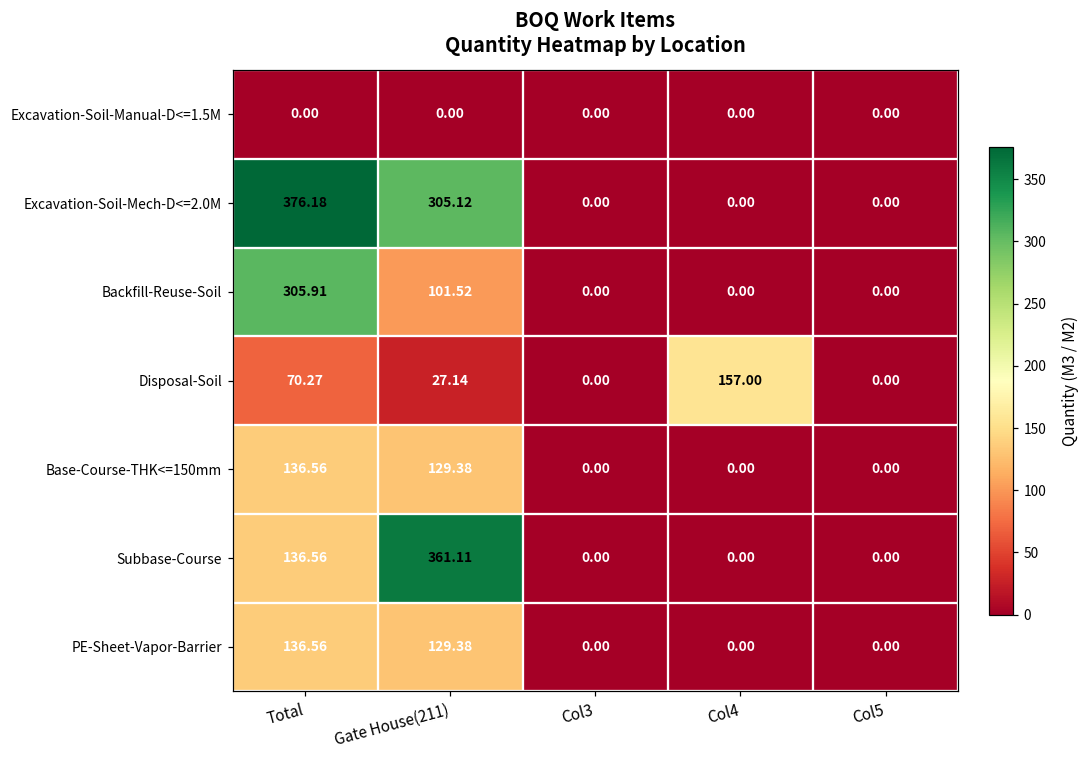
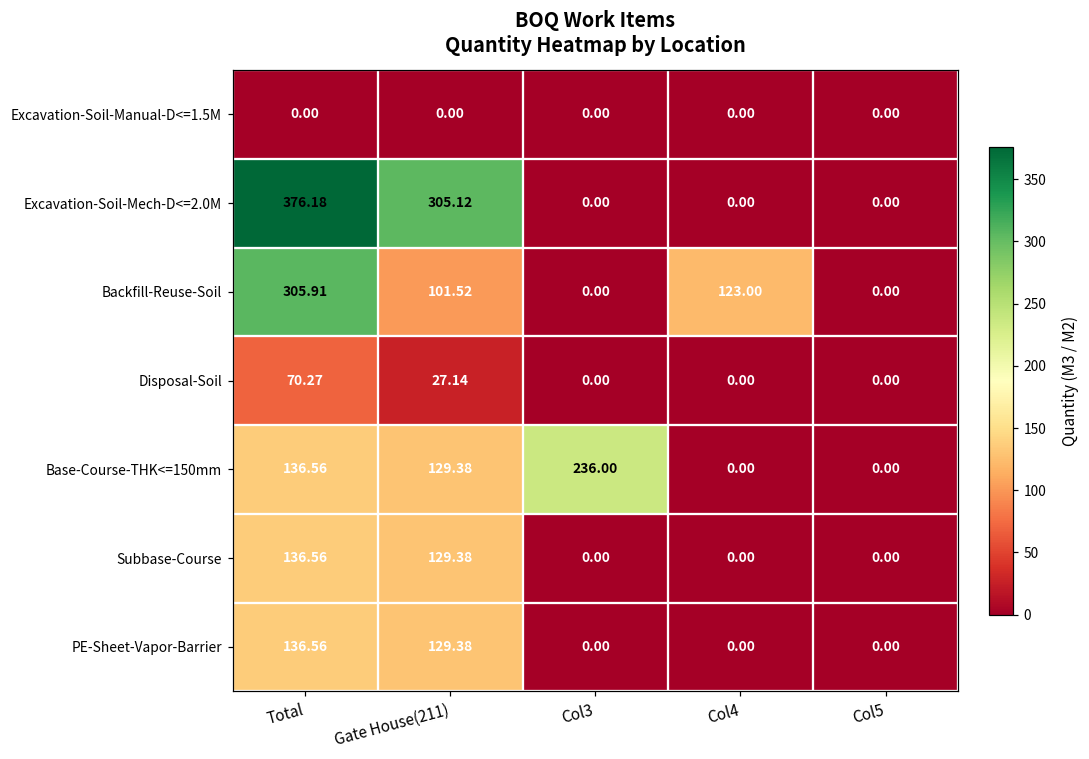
Backfill-Reuse-Soil, Col4: 0.00 -> 123.00
Disposal-Soil, Col4: 157.00 -> 0.00
Base-Course-THK<=150mm, Col3: 0.00 -> 236.00
Subbase-Course, Gate House(211): 361.11 -> 129.38
